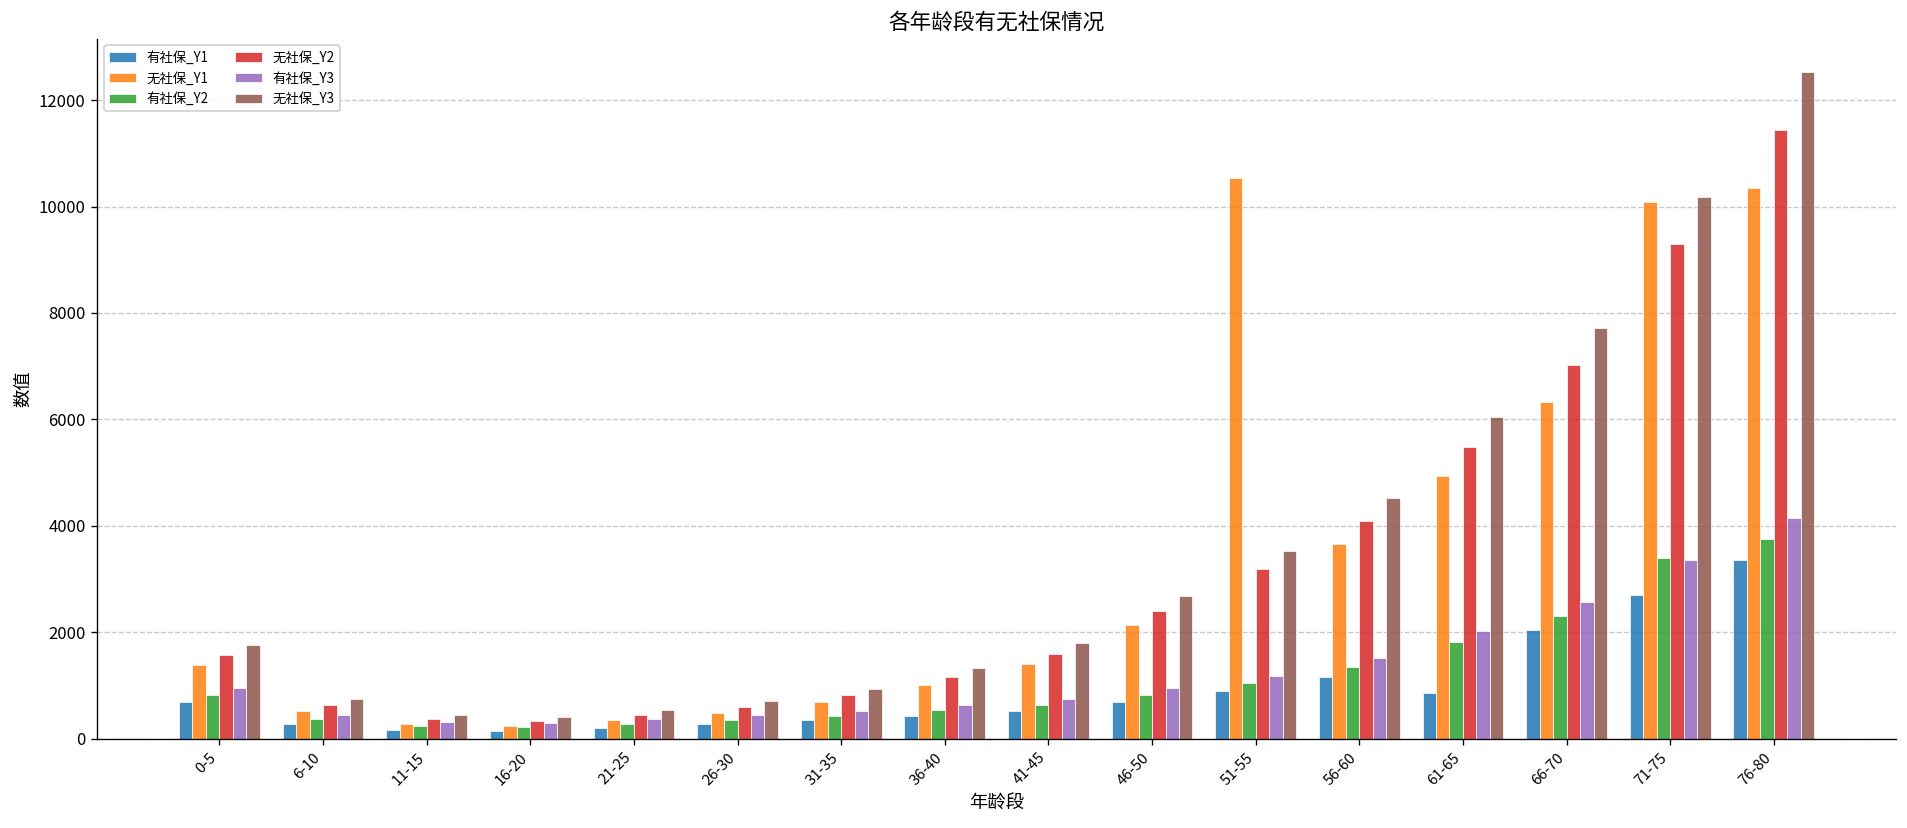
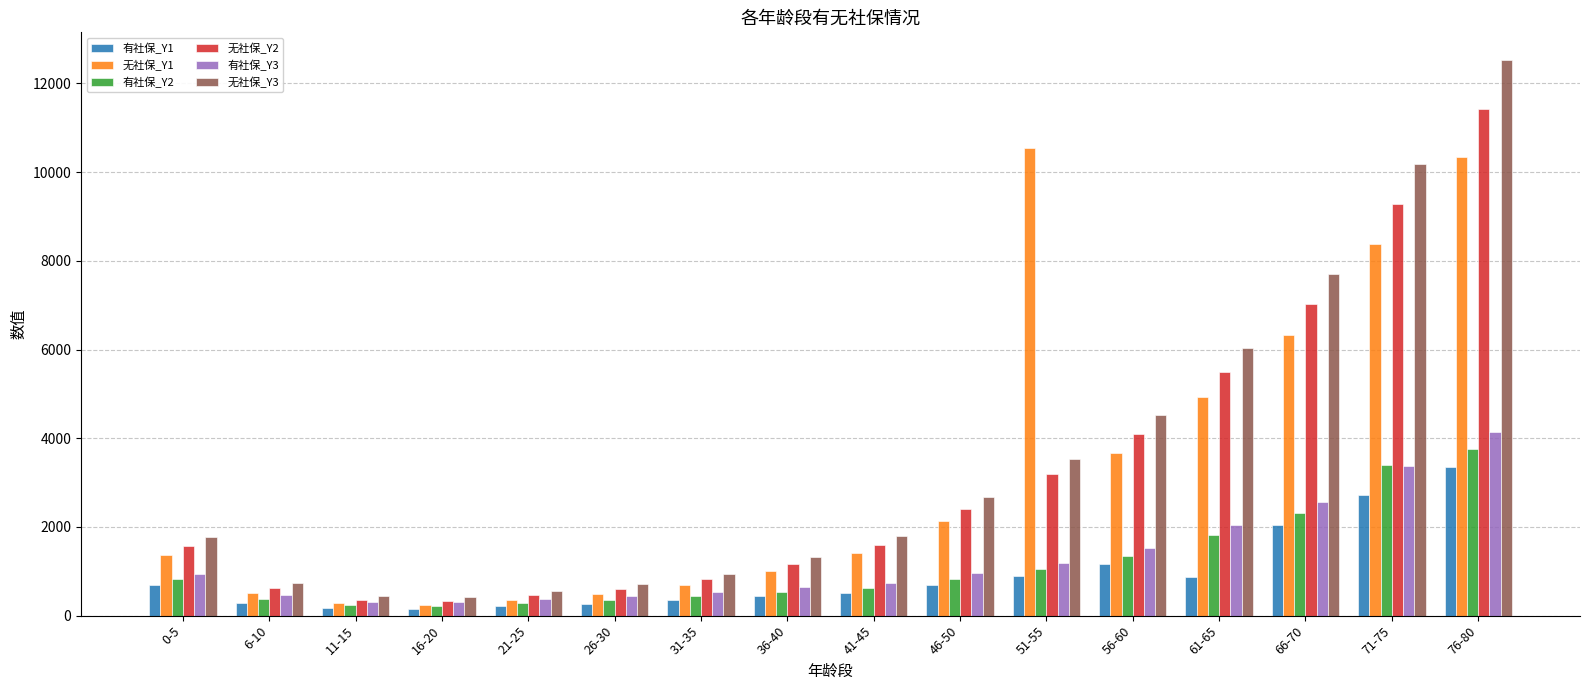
无社保_Y1, 71-75: 10100 -> 8400
